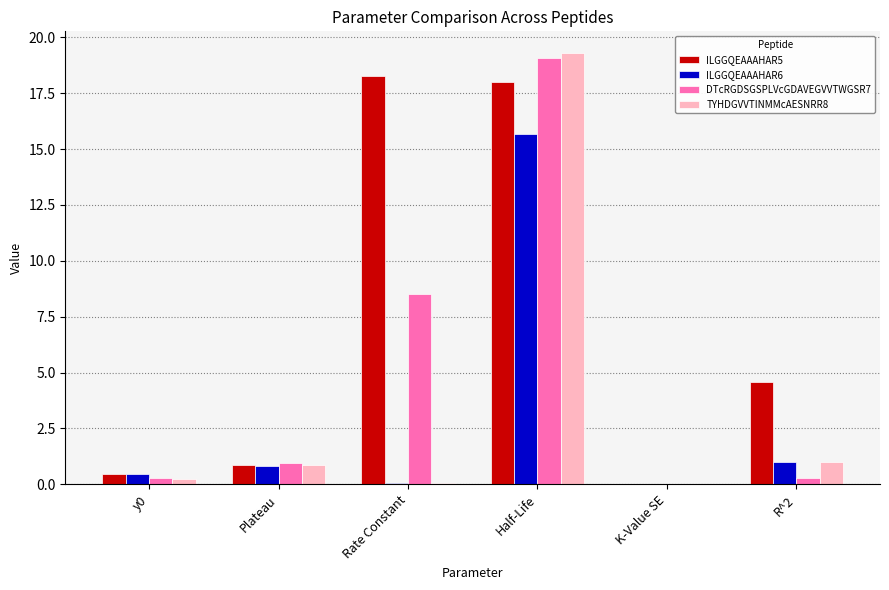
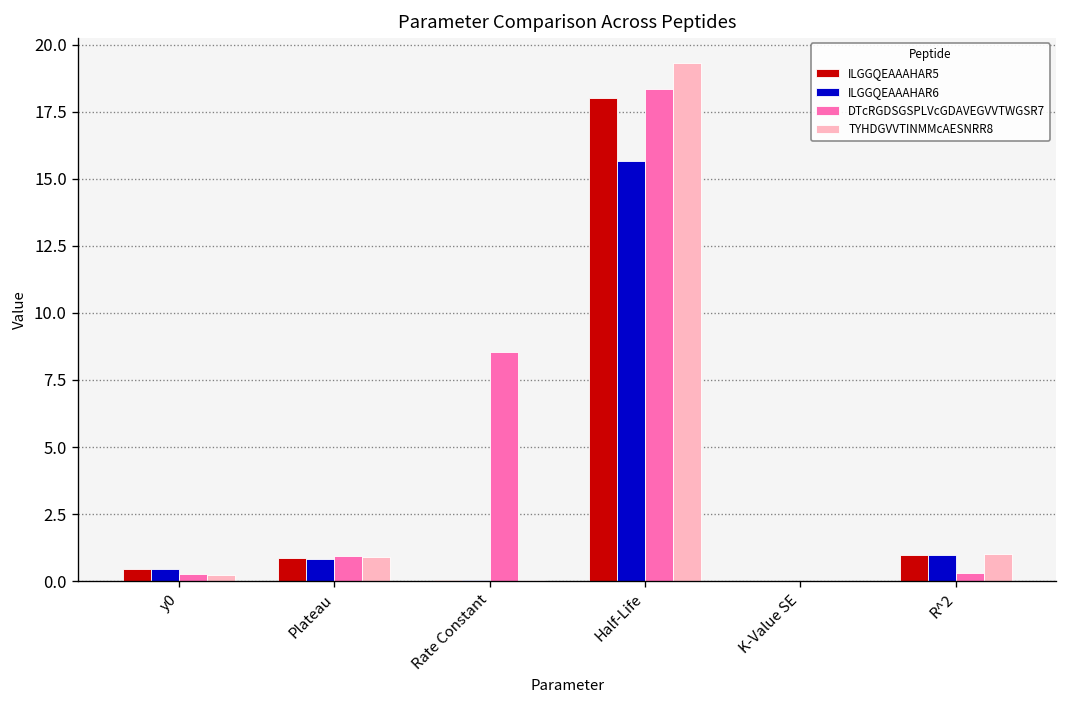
ILGGQEAAAHAR5, Rate Constant: 18.3 -> 0.0
DTcRGDSGSPLVcGDAVEGVVTWGSR7, Half-Life: 19.1 -> 18.3
ILGGQEAAAHAR5, R^2: 4.6 -> 1.0
